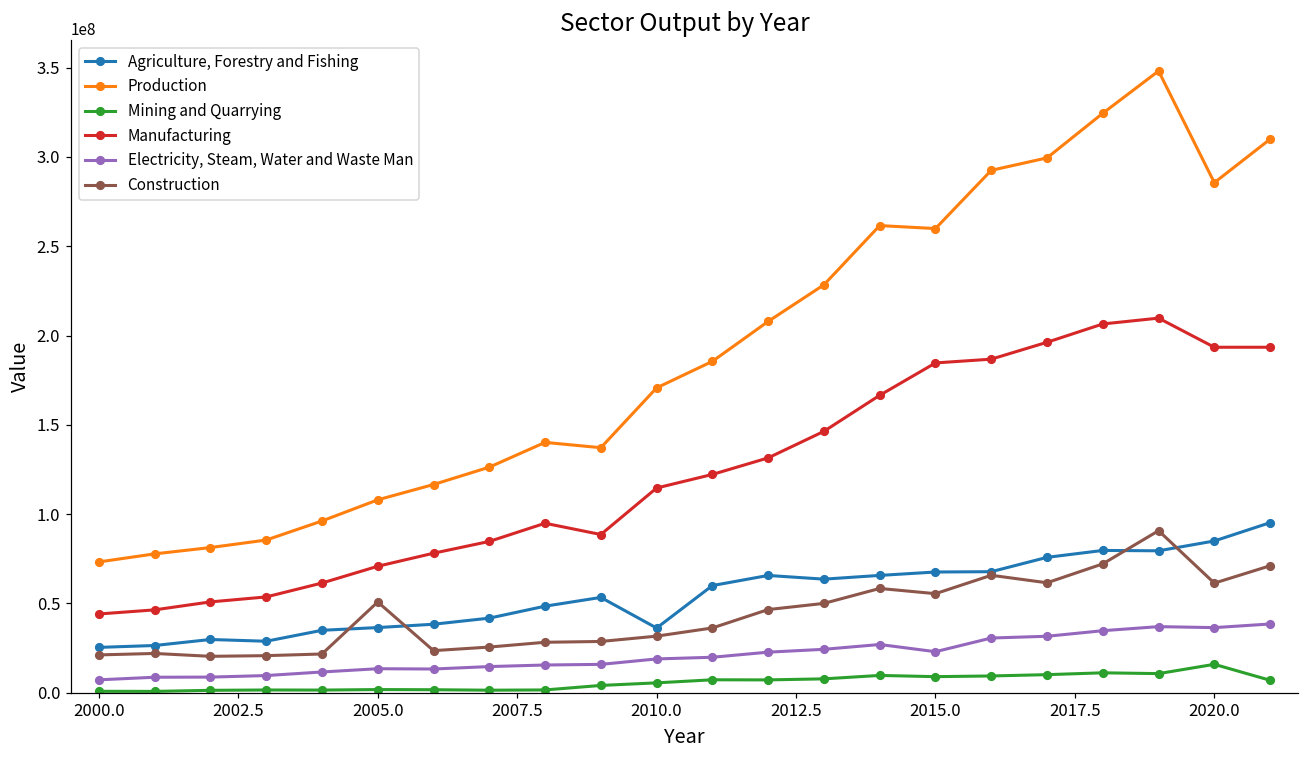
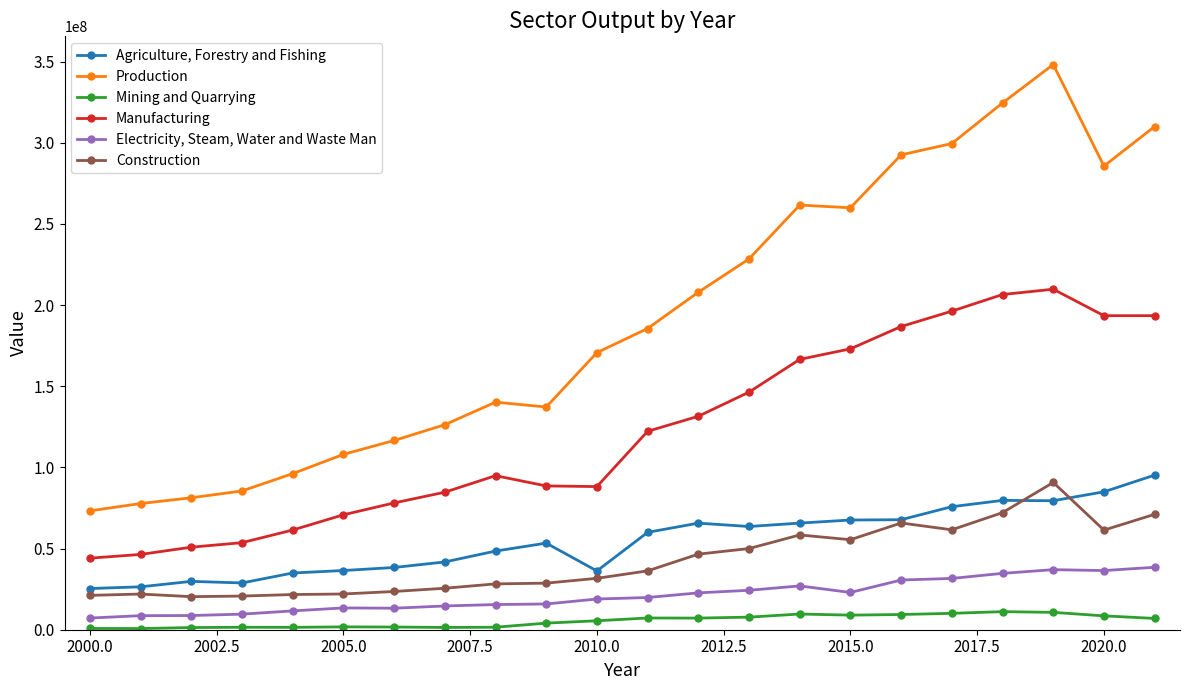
Construction, 2005.0: 51000000 -> 22000000
Manufacturing, 2010.0: 115000000 -> 88000000
Manufacturing, 2015.0: 185000000 -> 173000000
Mining and Quarrying, 2020.0: 16000000 -> 9000000
